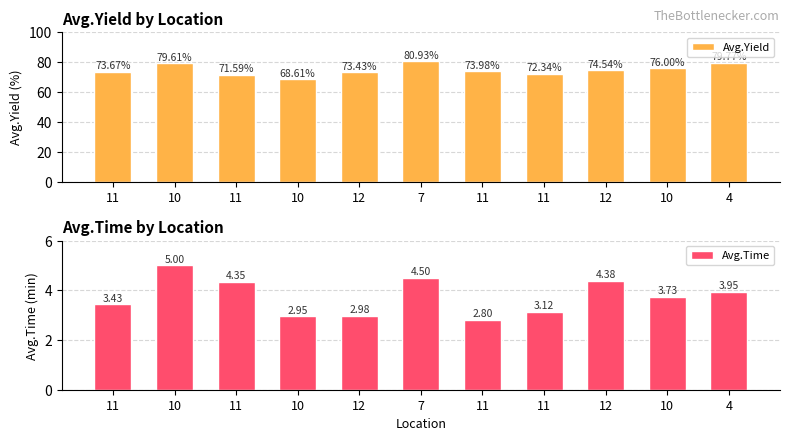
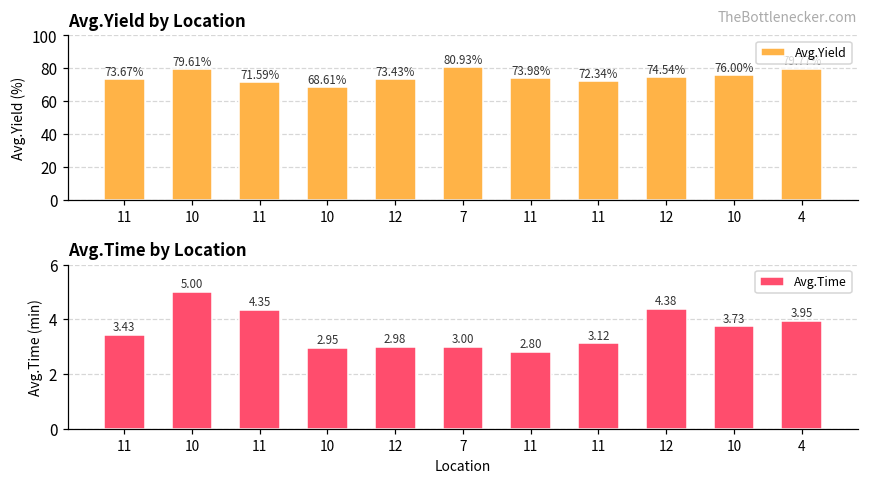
Avg.Time by Location, 7: 4.50 -> 3.00
